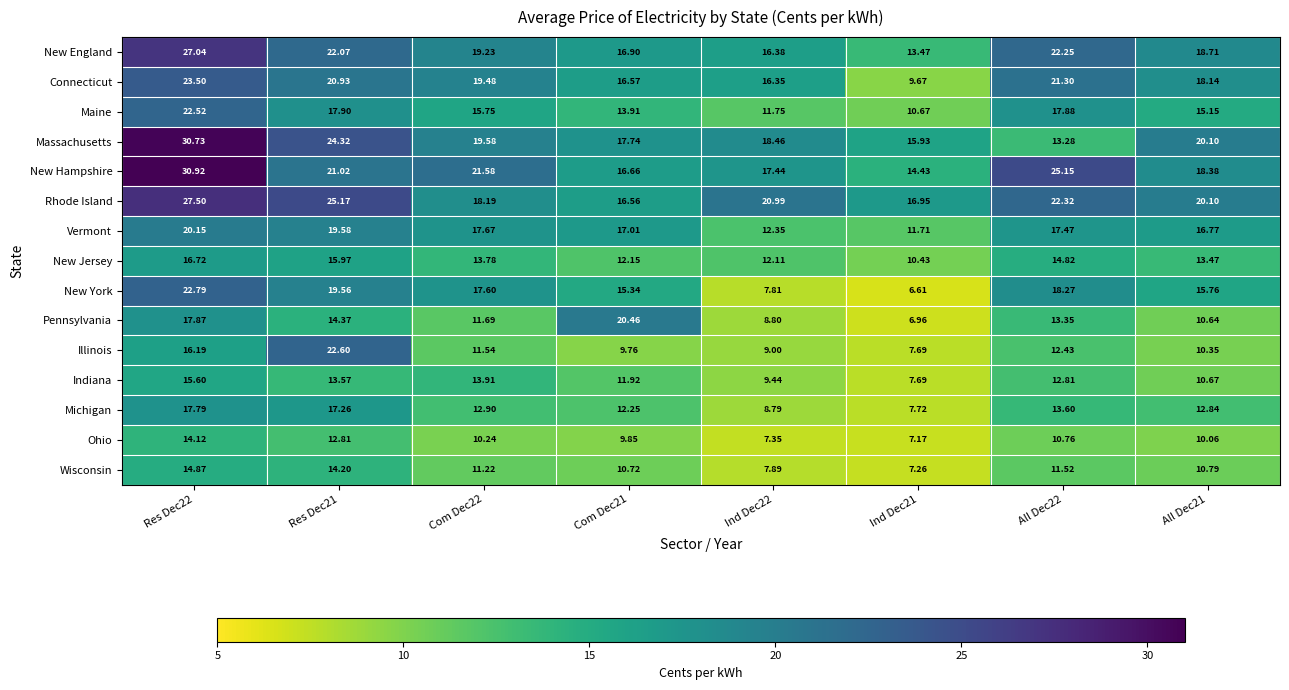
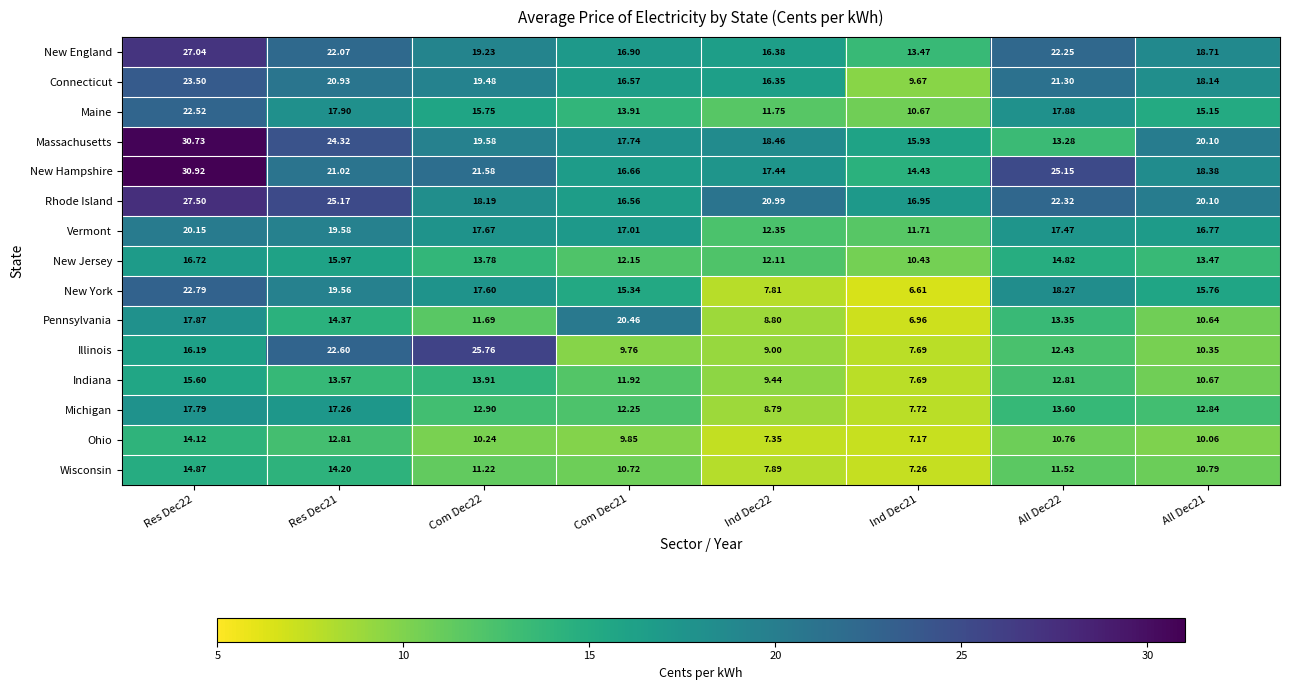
Illinois, Com Dec22: 11.54 -> 25.76
